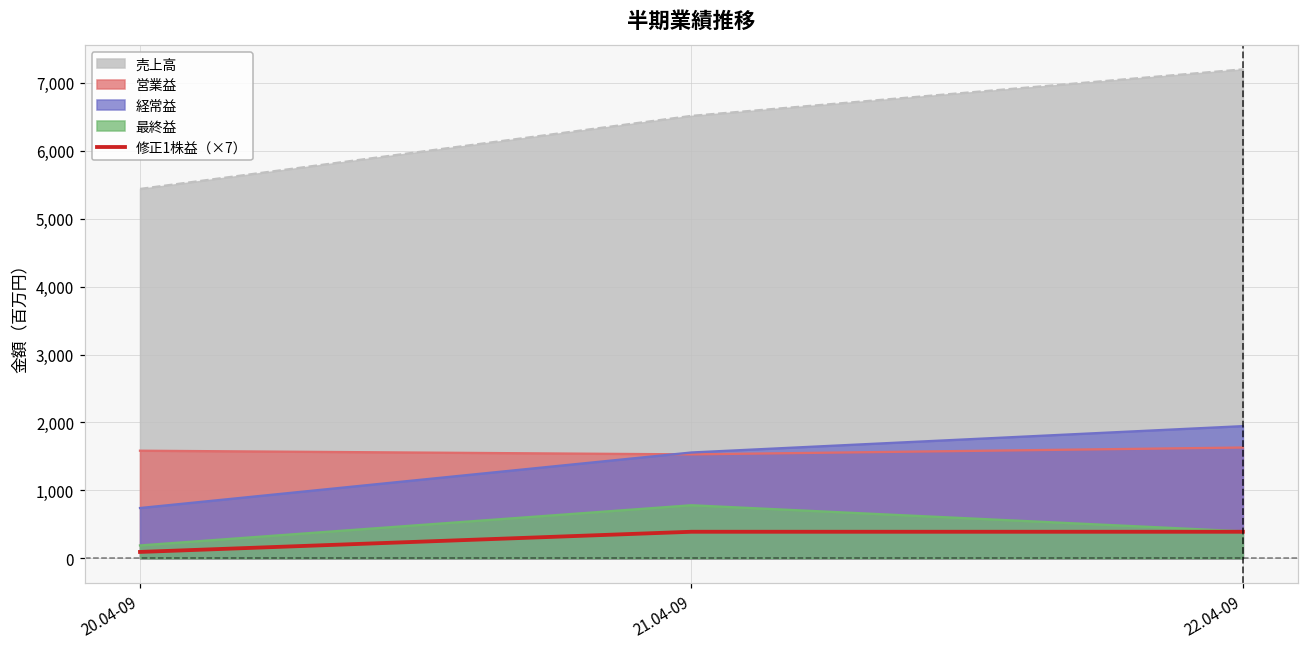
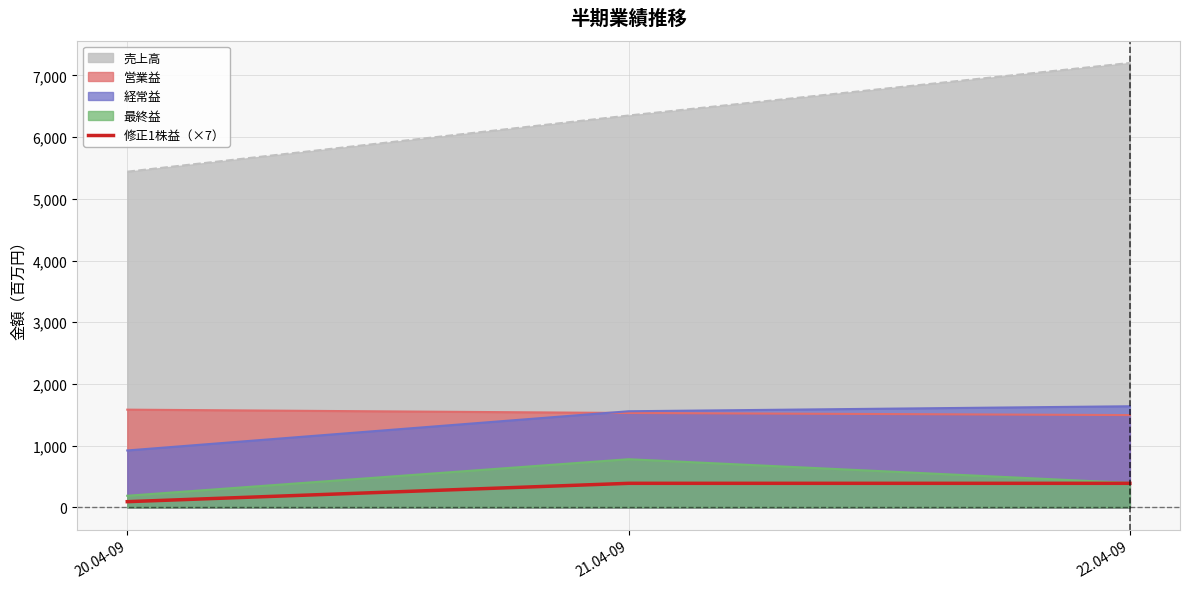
経常益, 20.04-09: 700 -> 900
売上高, 21.04-09: 6,500 -> 6,300
営業益, 22.04-09: 1,600 -> 1,500
経常益, 22.04-09: 1,900 -> 1,600
